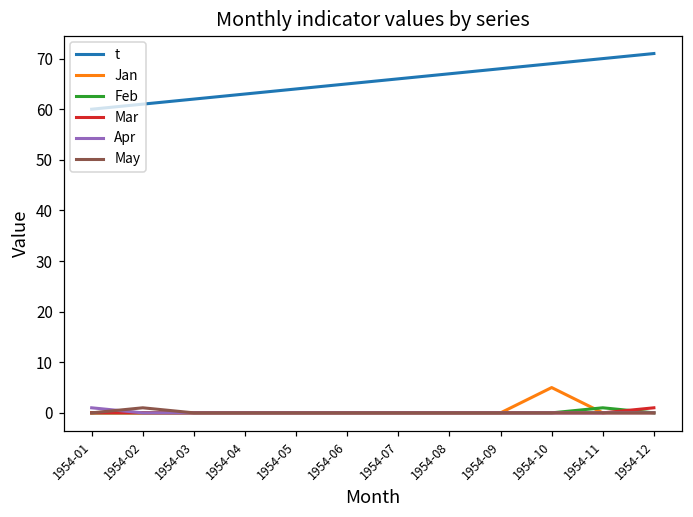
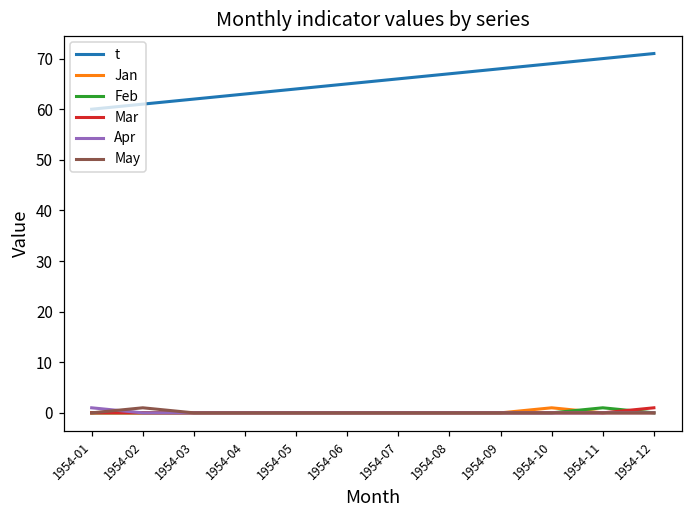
Jan, 1954-10: 5 -> 1
